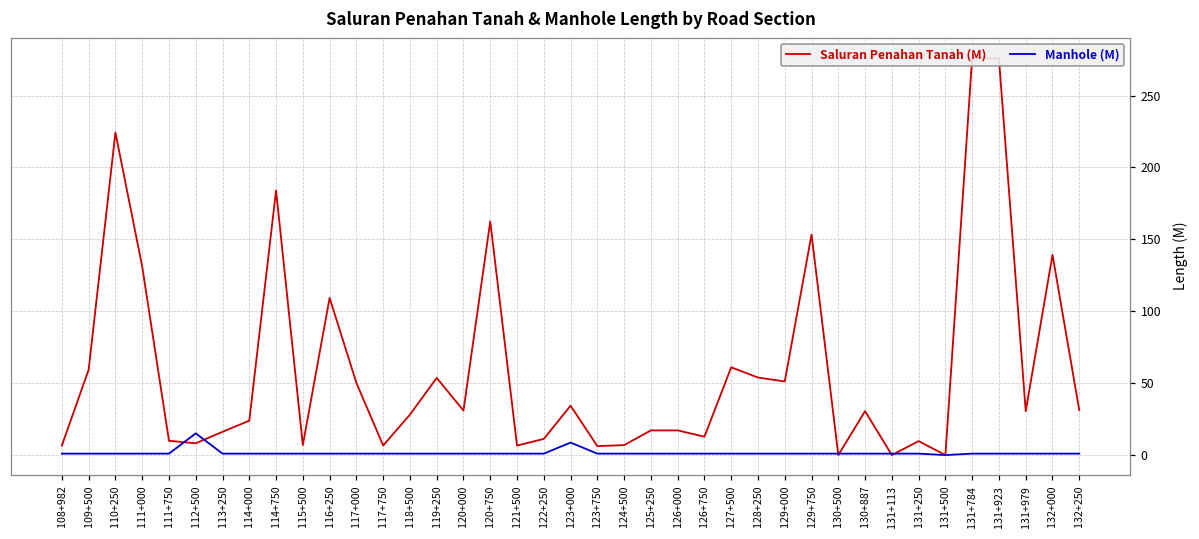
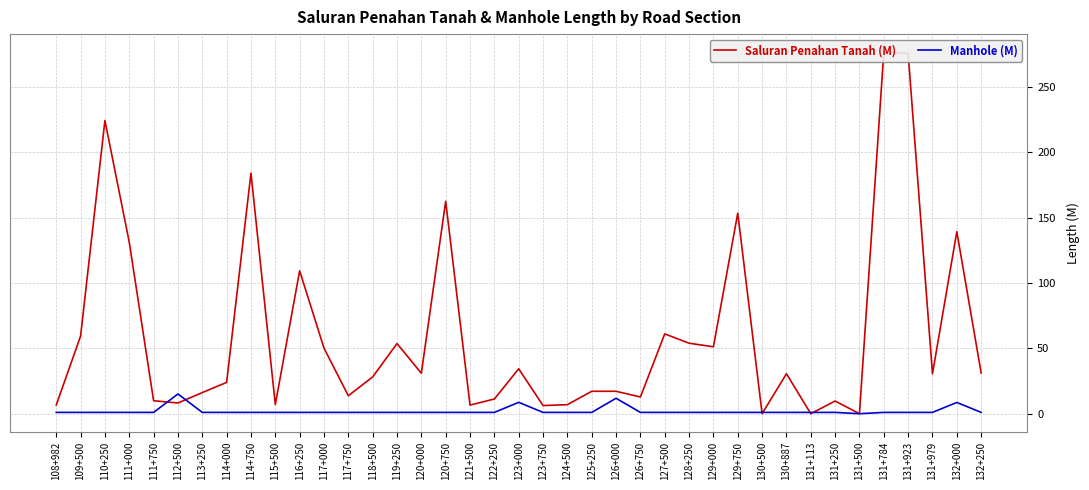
Saluran Penahan Tanah (M), 117+750: 7 -> 14
Manhole (M), 126+000: 1 -> 12
Manhole (M), 132+000: 1 -> 9
